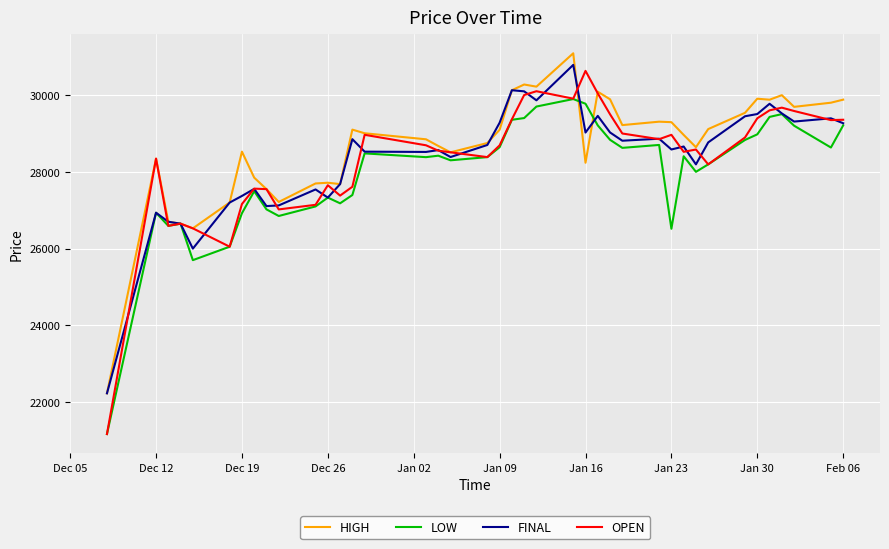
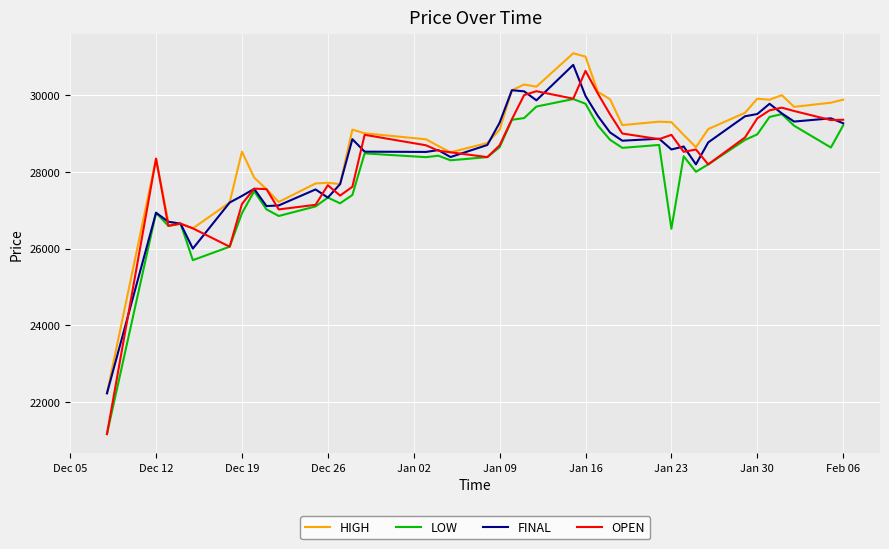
HIGH, Jan 16: 28200 -> 31000
FINAL, Jan 16: 29000 -> 30000
